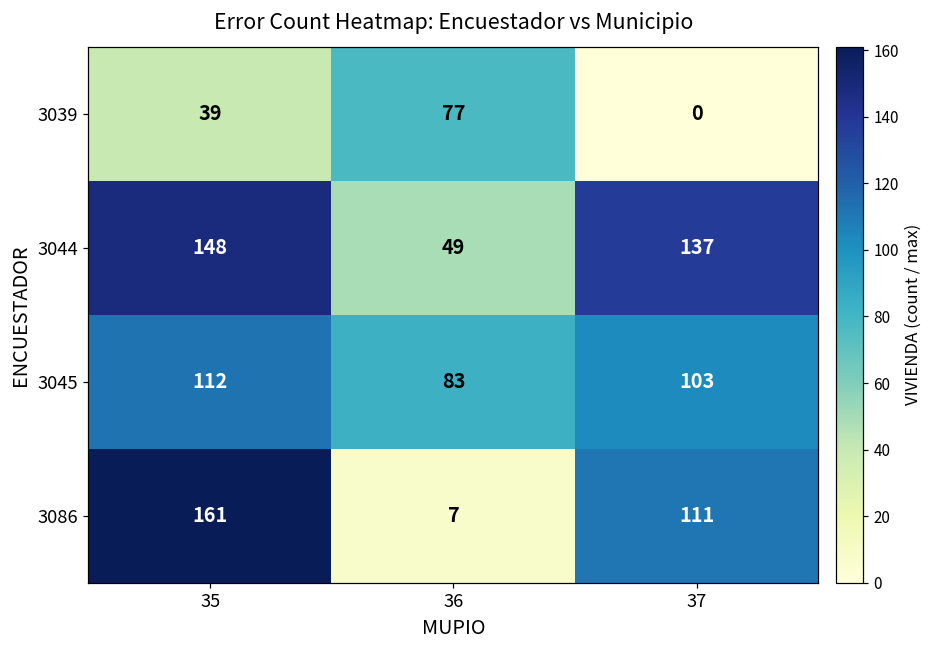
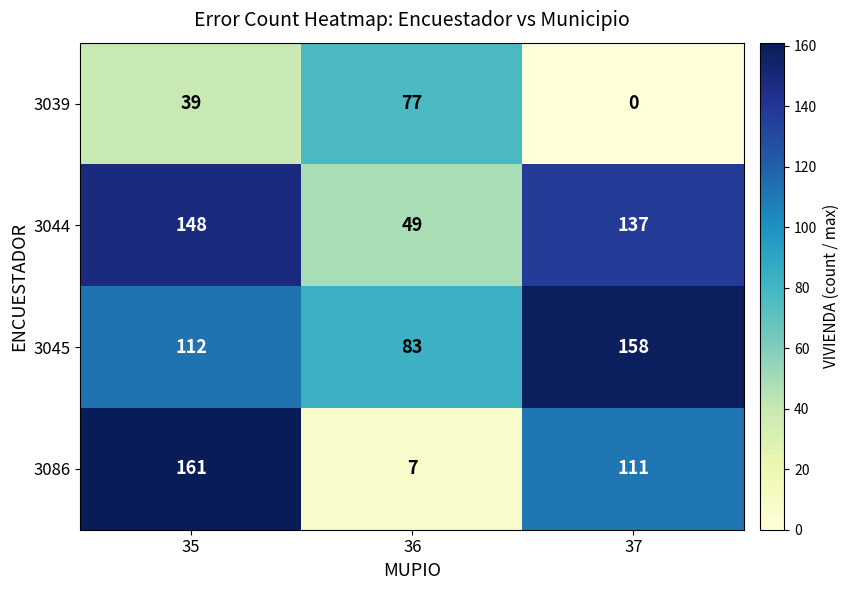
3045, 37: 103 -> 158
